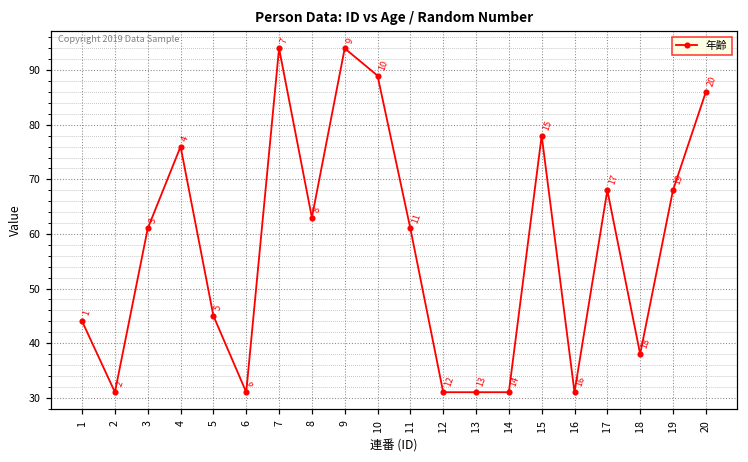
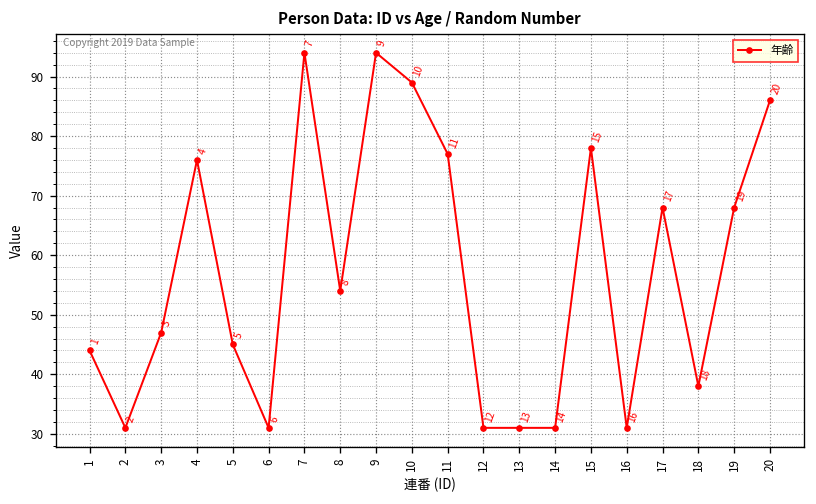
3: 61 -> 47
8: 63 -> 54
11: 61 -> 77
